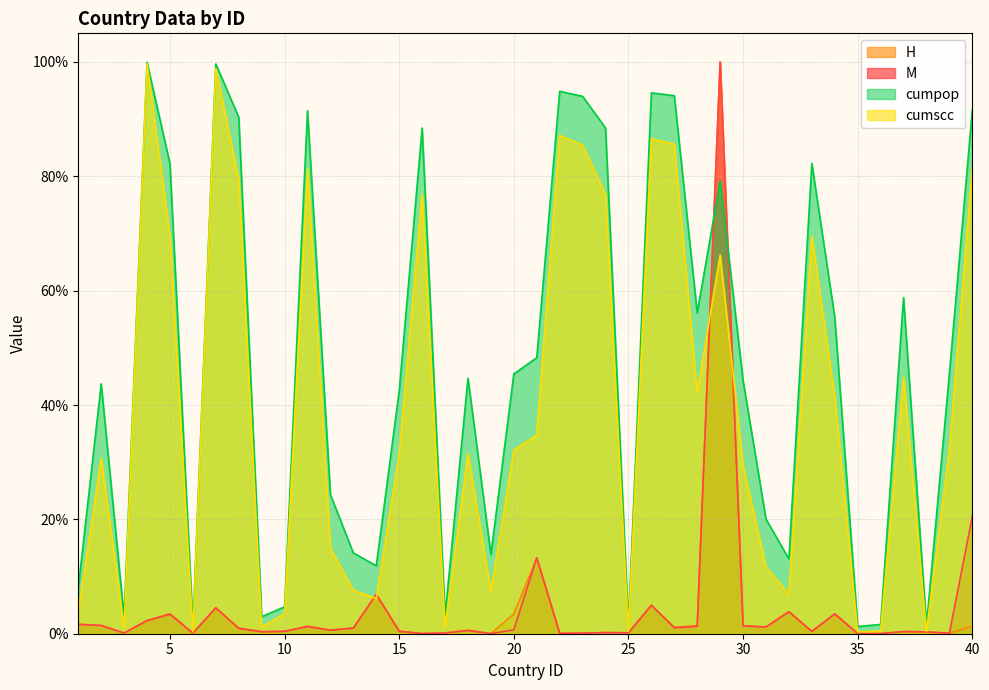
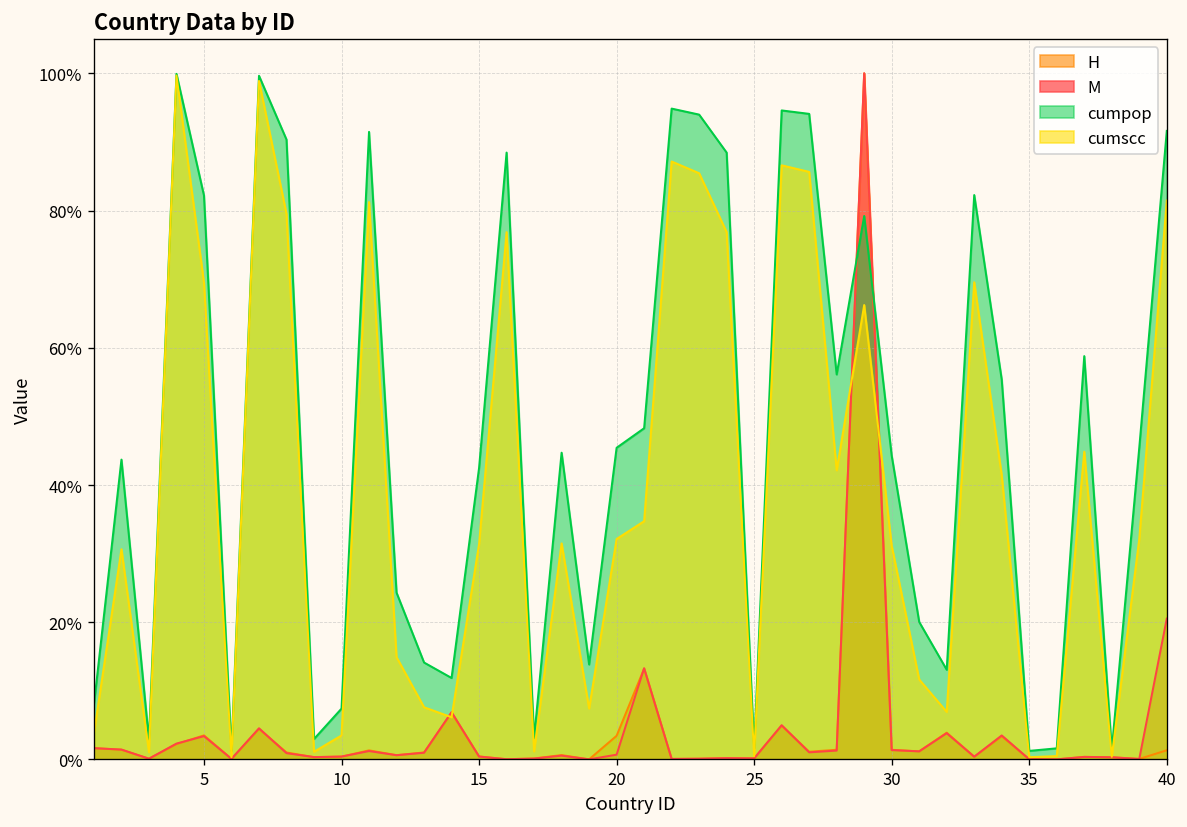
cumpop, 10: 5% -> 7%
cumscc, 30: 29% -> 31%
